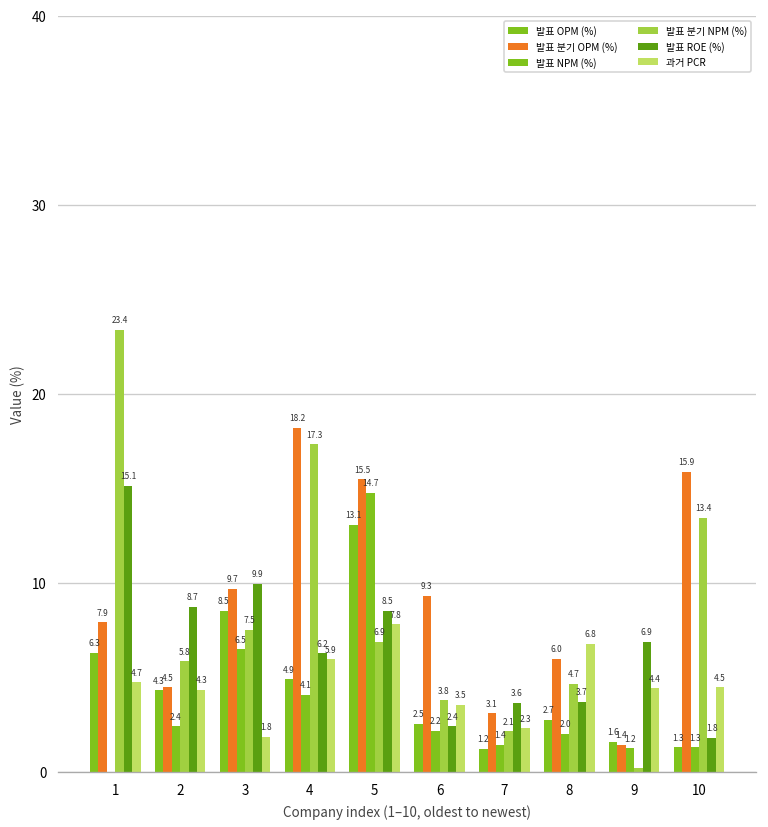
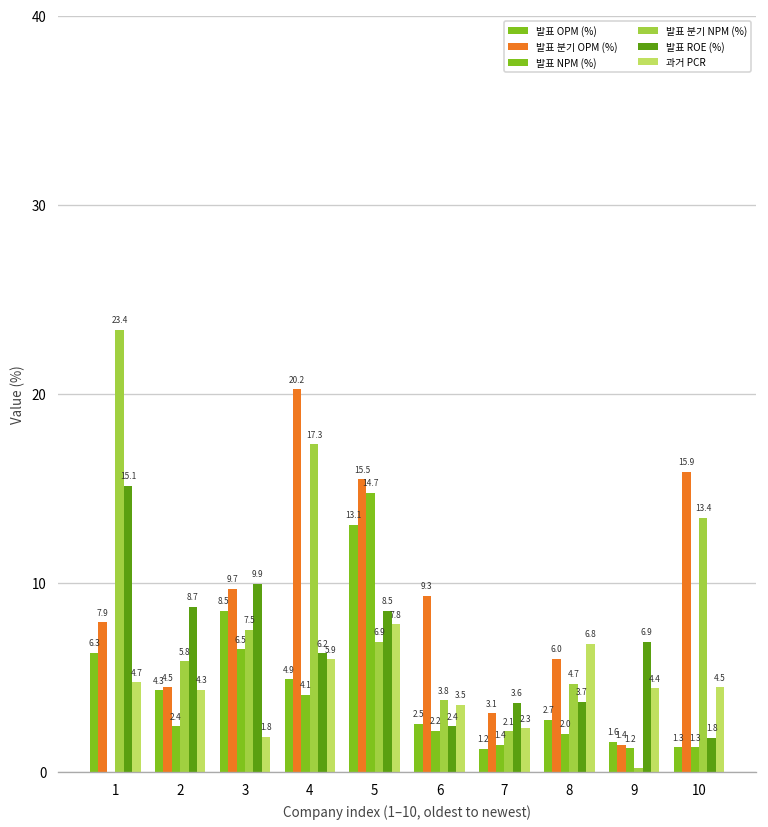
발표 분기 OPM (%), 4: 18.2 -> 20.2
